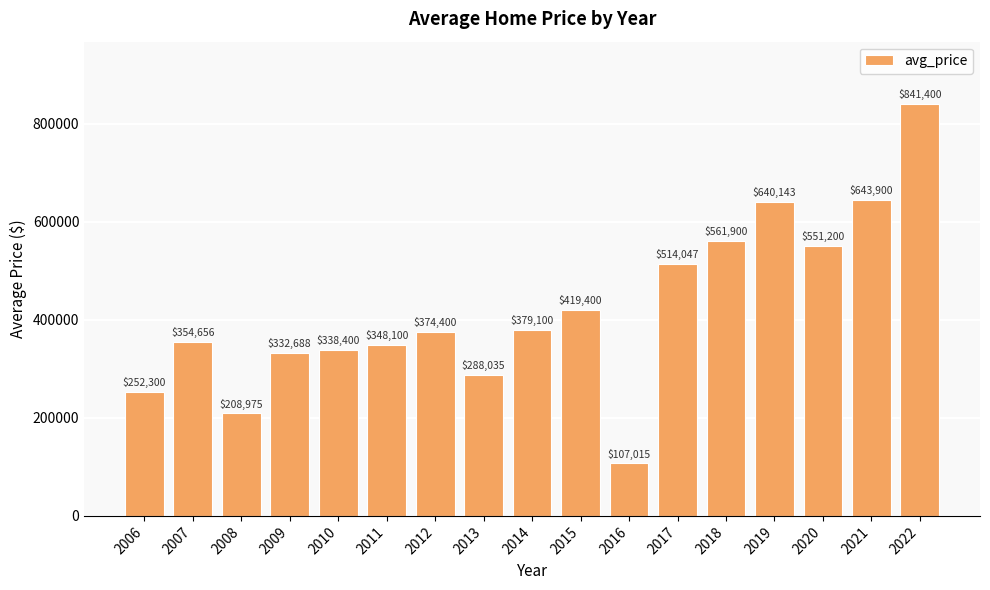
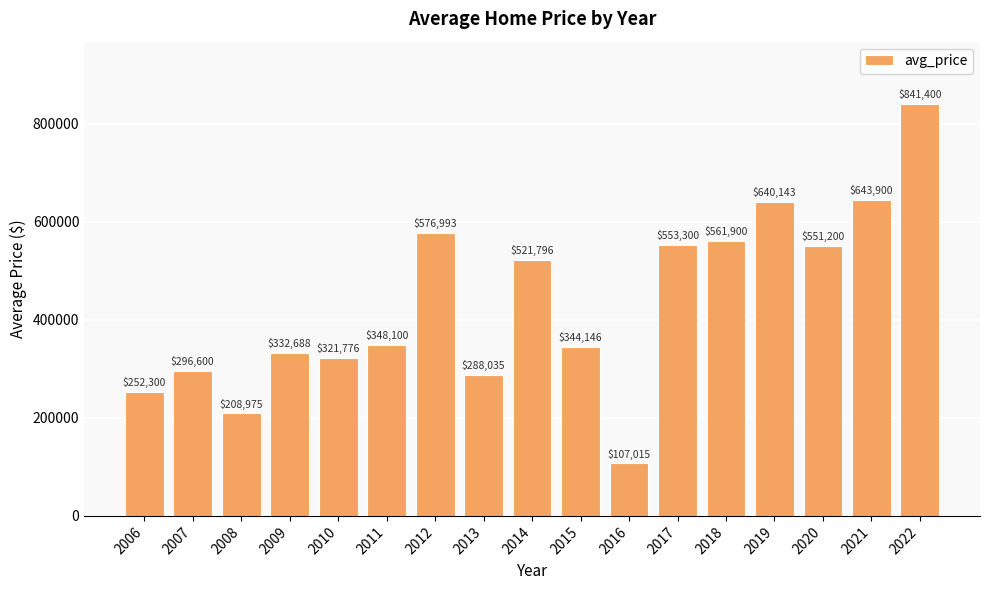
2007: $354,656 -> $296,600
2010: $338,400 -> $321,776
2012: $374,400 -> $576,993
2014: $379,100 -> $521,796
2015: $419,400 -> $344,146
2017: $514,047 -> $553,300
